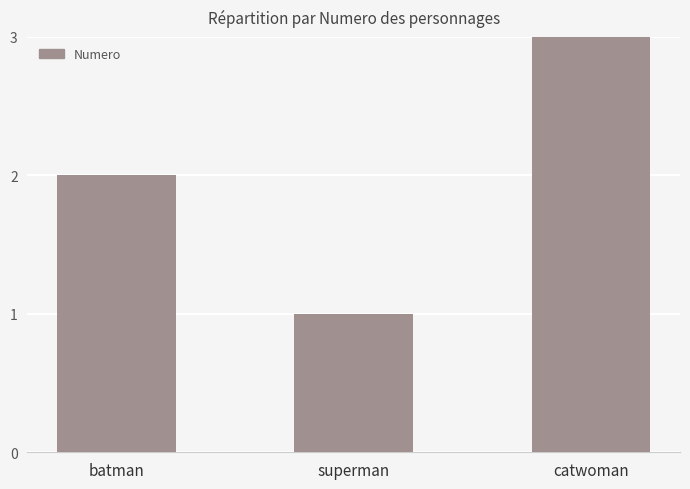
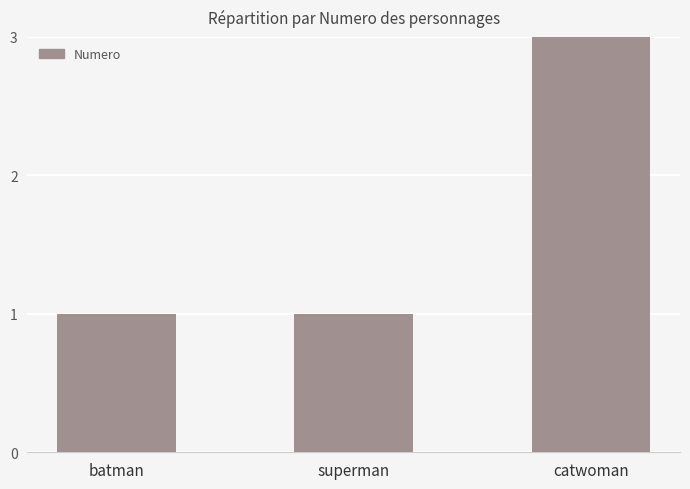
batman: 2 -> 1
